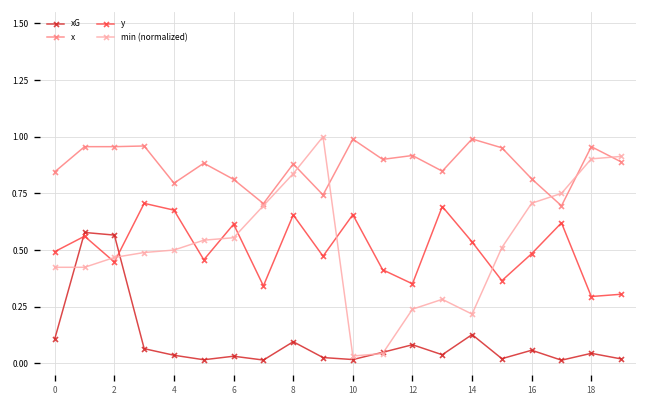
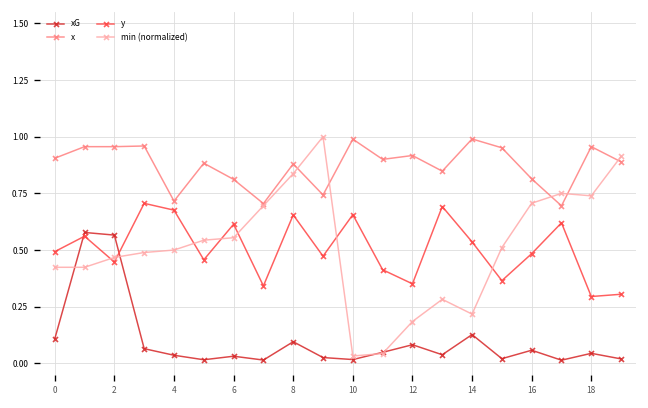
x, 0: 0.85 -> 0.91
x, 4: 0.80 -> 0.72
min (normalized), 12: 0.24 -> 0.18
min (normalized), 18: 0.90 -> 0.74
